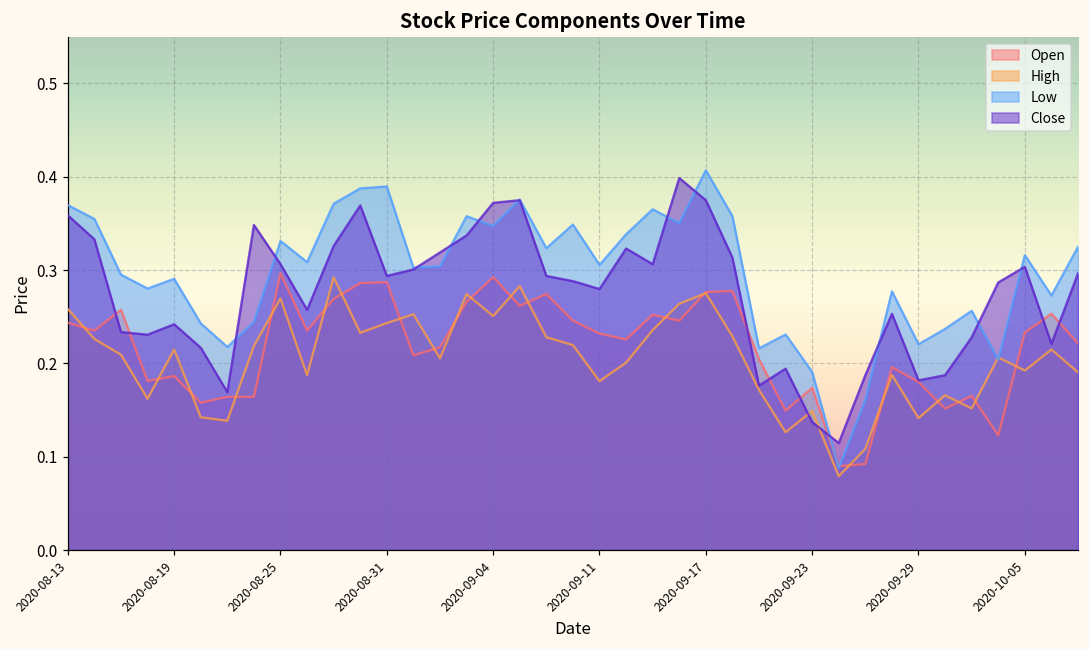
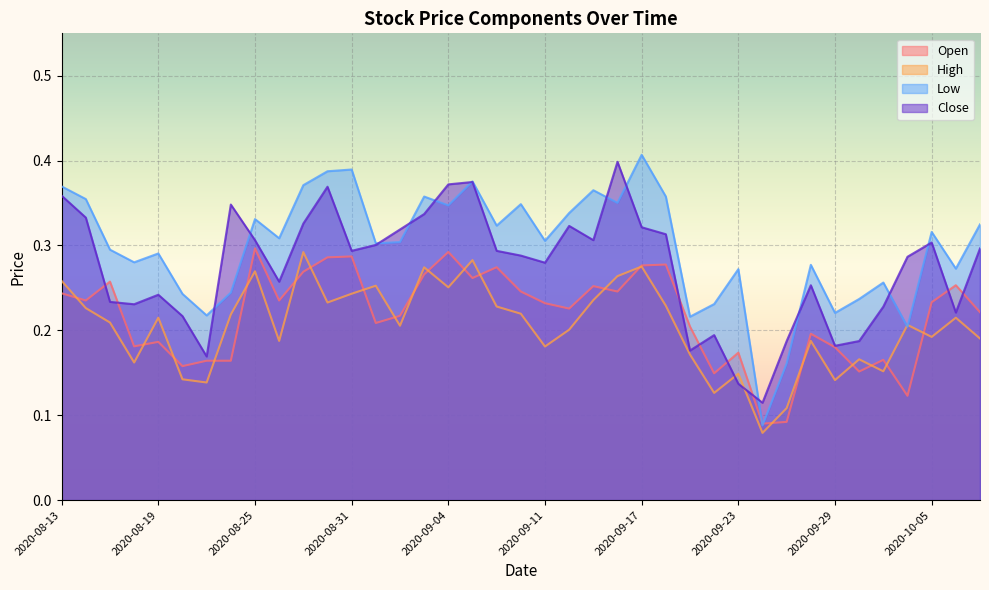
Close, 2020-09-17: 0.37 -> 0.32
Low, 2020-09-23: 0.19 -> 0.27
